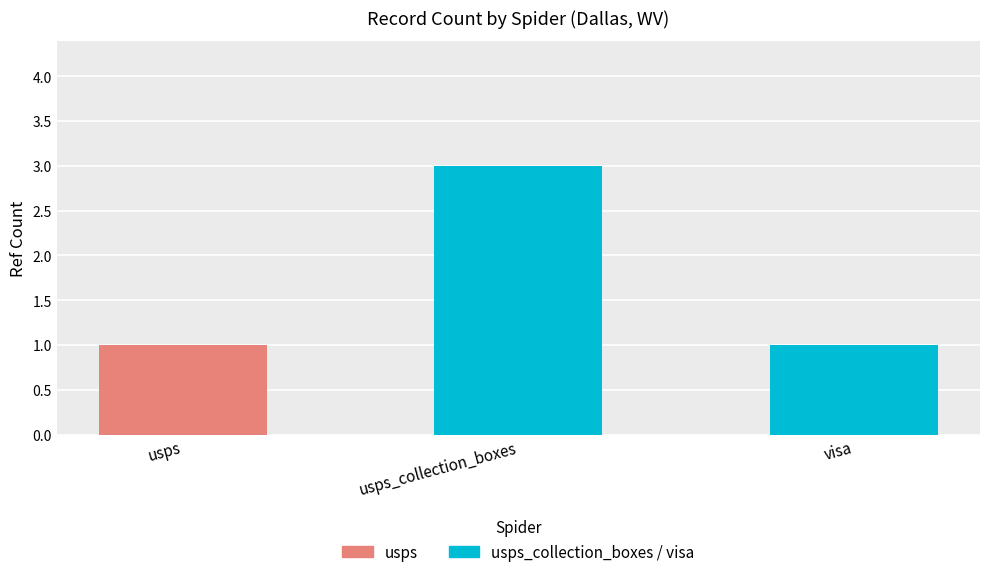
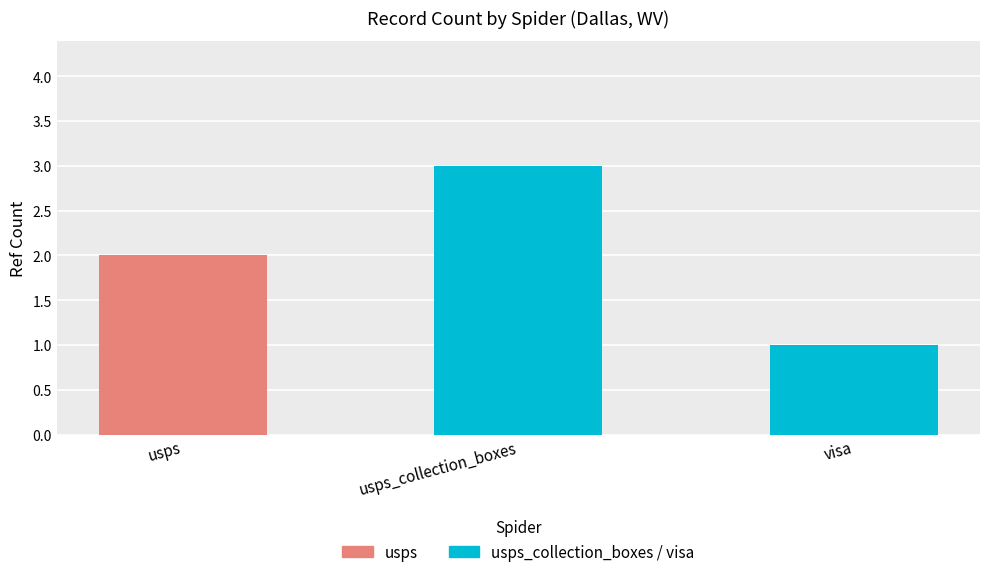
usps, usps: 1 -> 2
